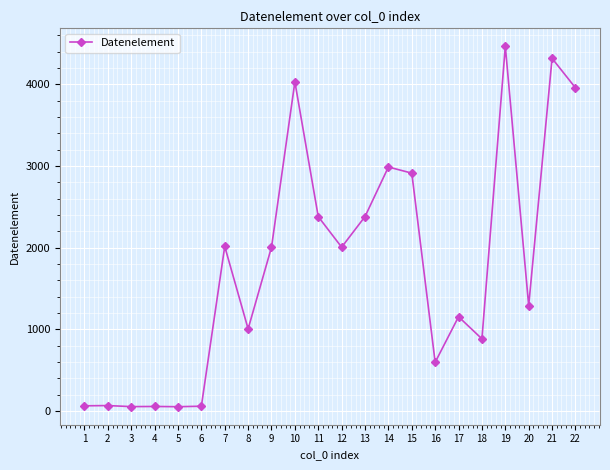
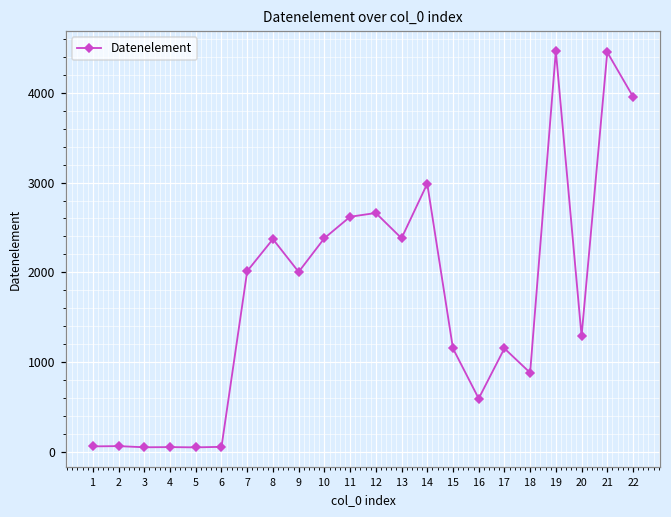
8: 1000 -> 2400
10: 4000 -> 2400
11: 2400 -> 2600
12: 2000 -> 2700
15: 2900 -> 1200
21: 4300 -> 4500
